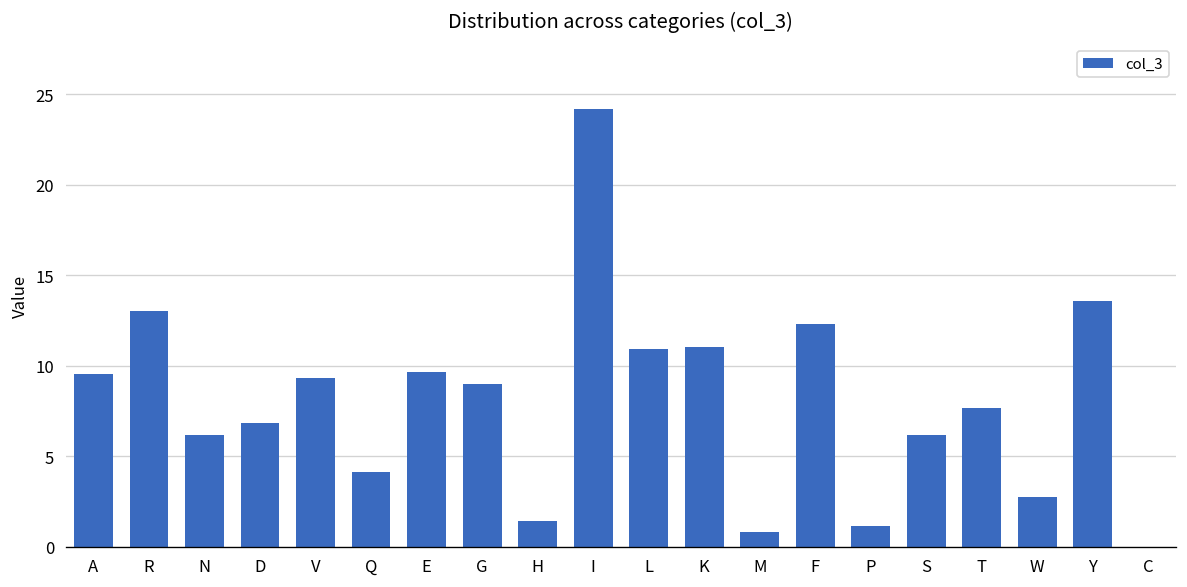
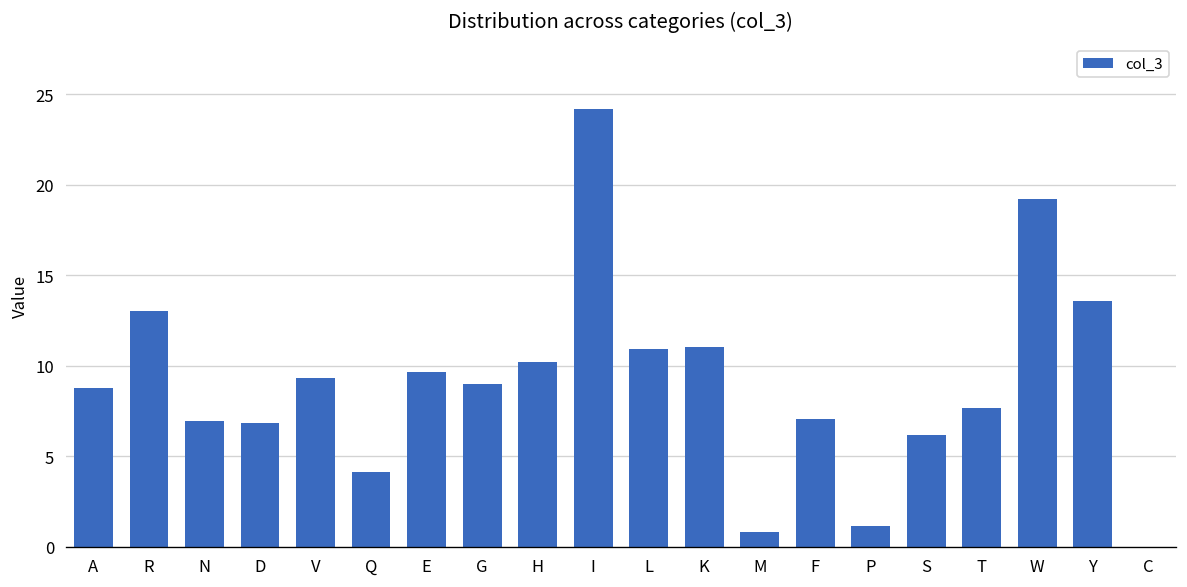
A: 9.5 -> 8.7
N: 6.2 -> 6.9
H: 1.4 -> 10.2
F: 12.3 -> 7.0
W: 2.7 -> 19.2
